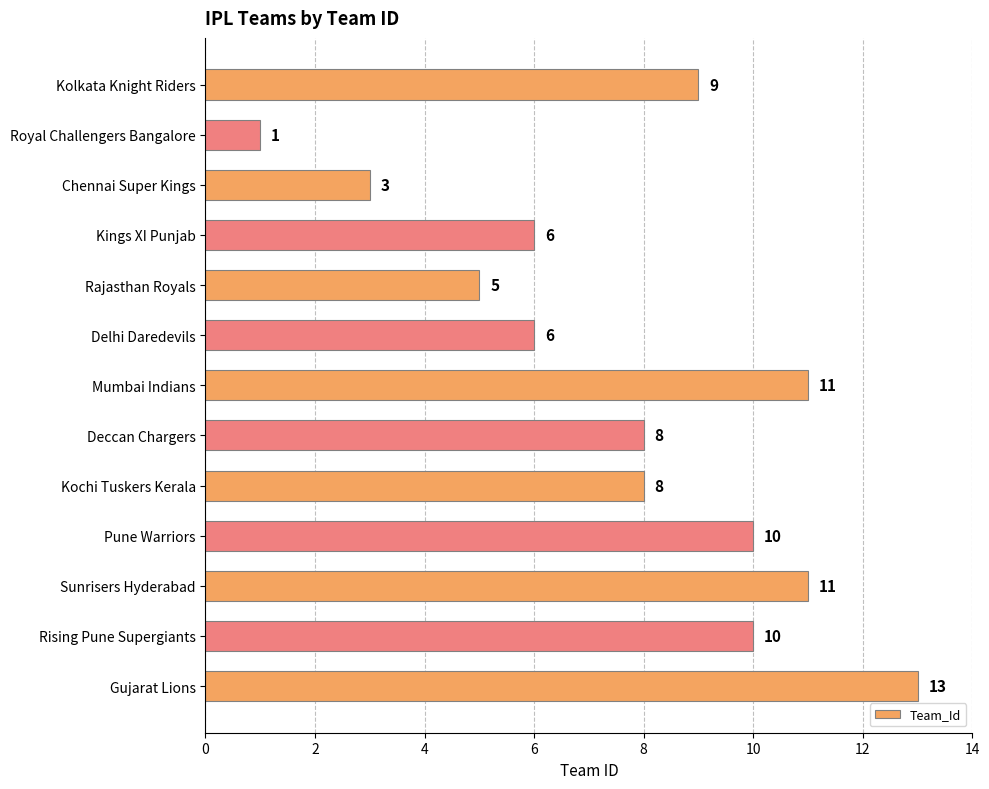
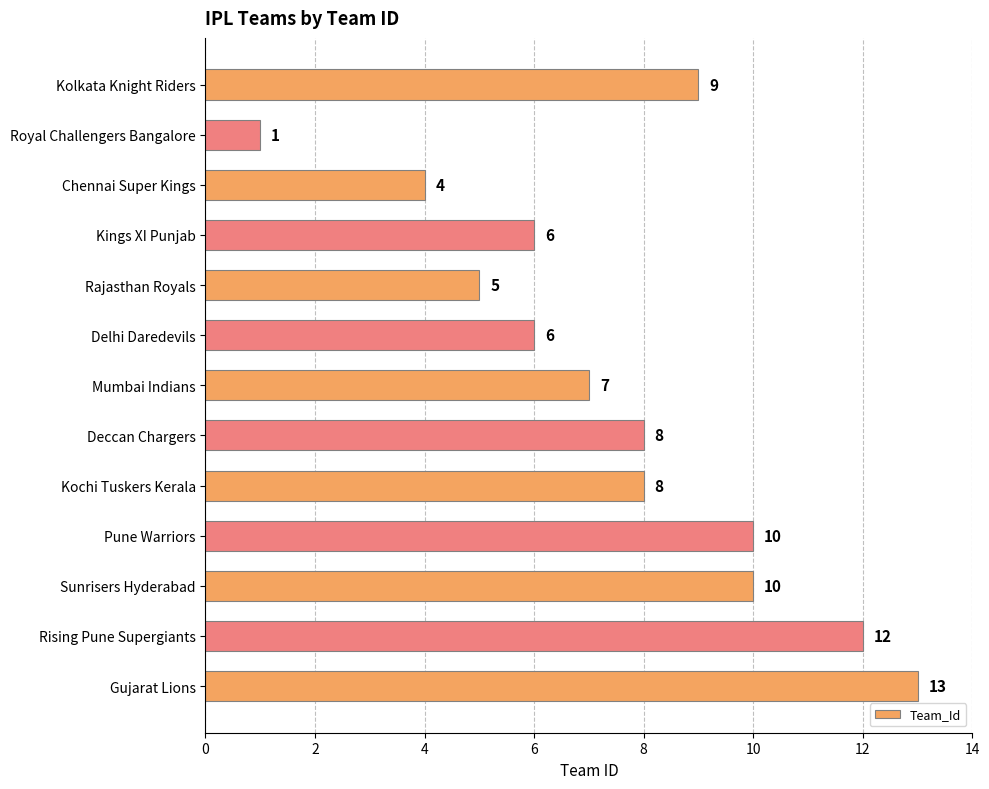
Chennai Super Kings: 3 -> 4
Mumbai Indians: 11 -> 7
Sunrisers Hyderabad: 11 -> 10
Rising Pune Supergiants: 10 -> 12
